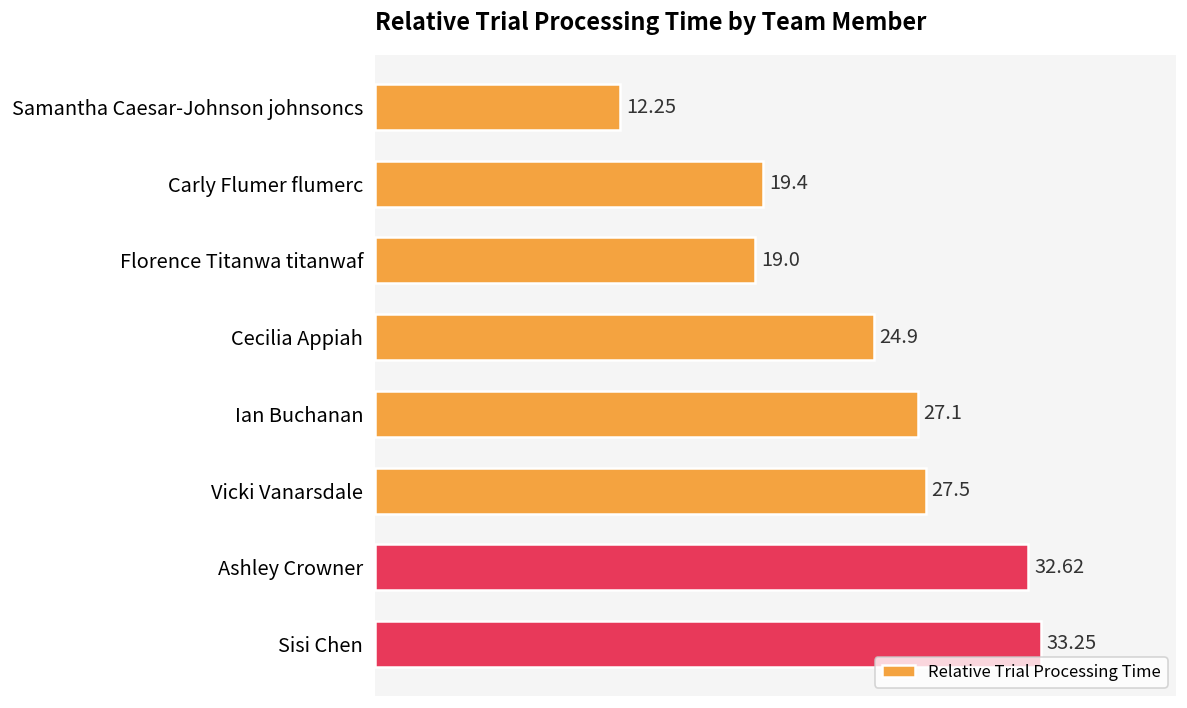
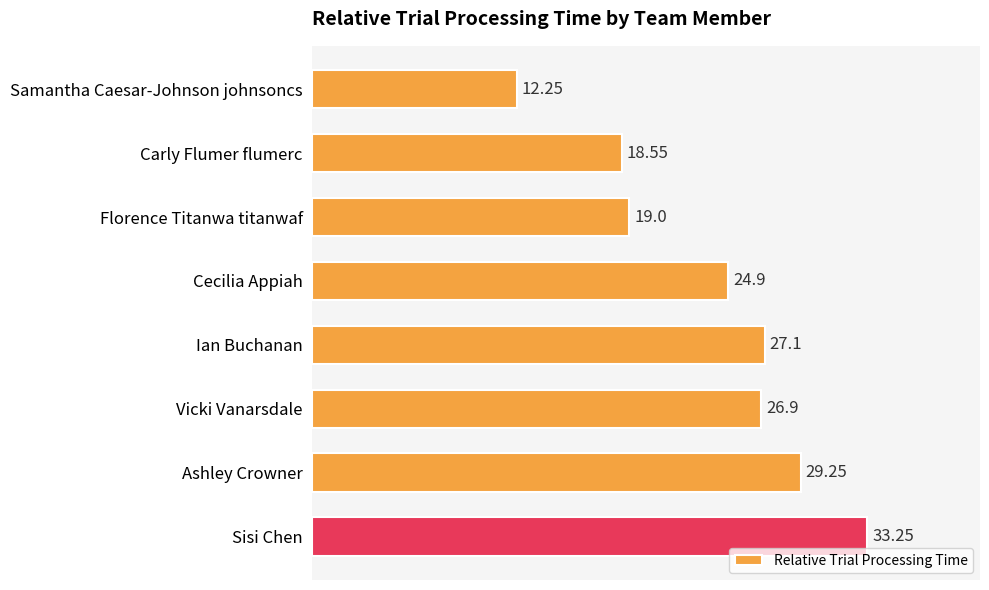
Carly Flumer flumerc: 19.4 -> 18.55
Vicki Vanarsdale: 27.5 -> 26.9
Ashley Crowner: 32.62 -> 29.25
